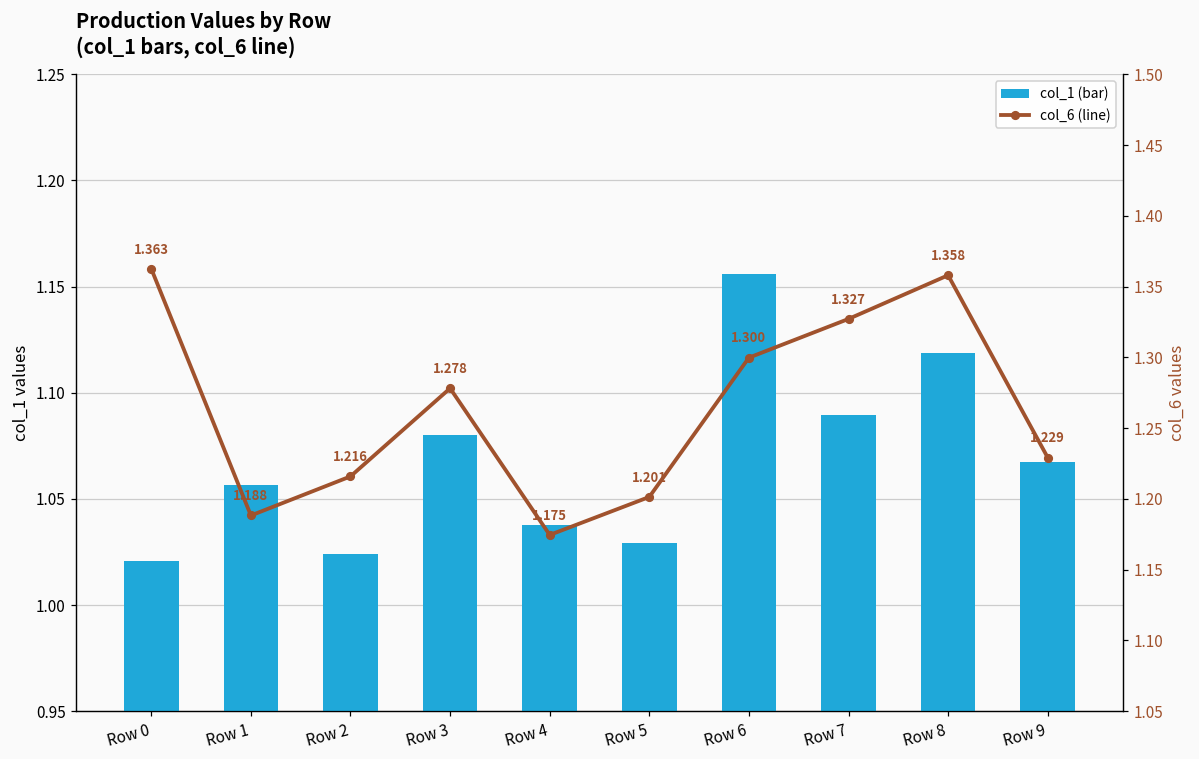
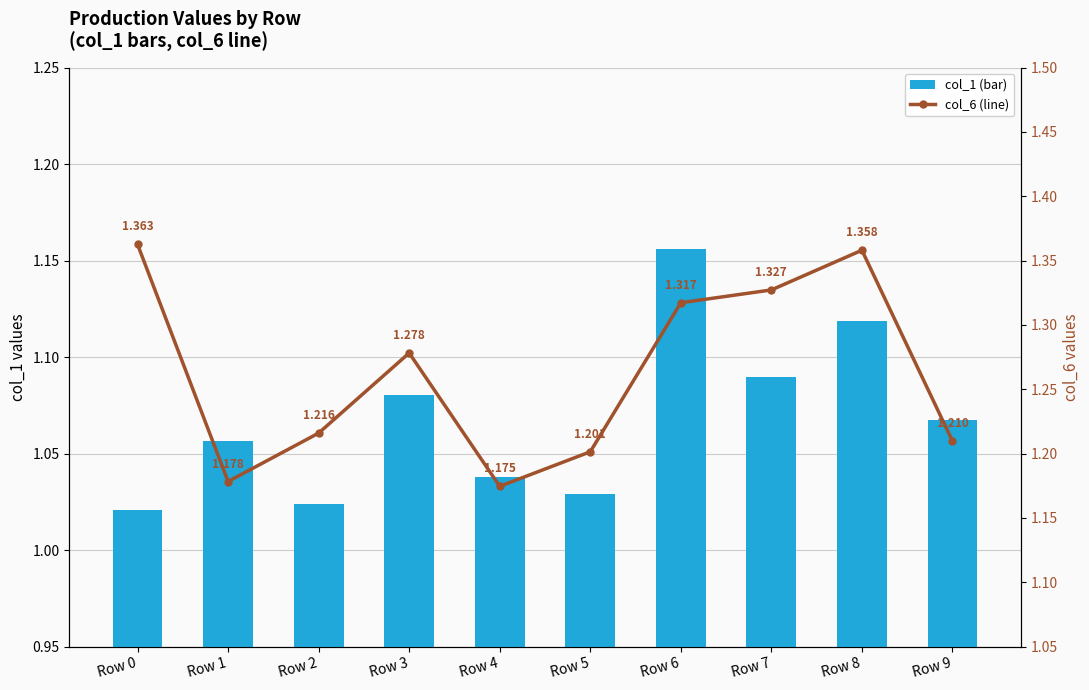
col_6 (line), Row 1: 1.188 -> 1.178
col_6 (line), Row 6: 1.300 -> 1.317
col_6 (line), Row 9: 1.229 -> 1.210
